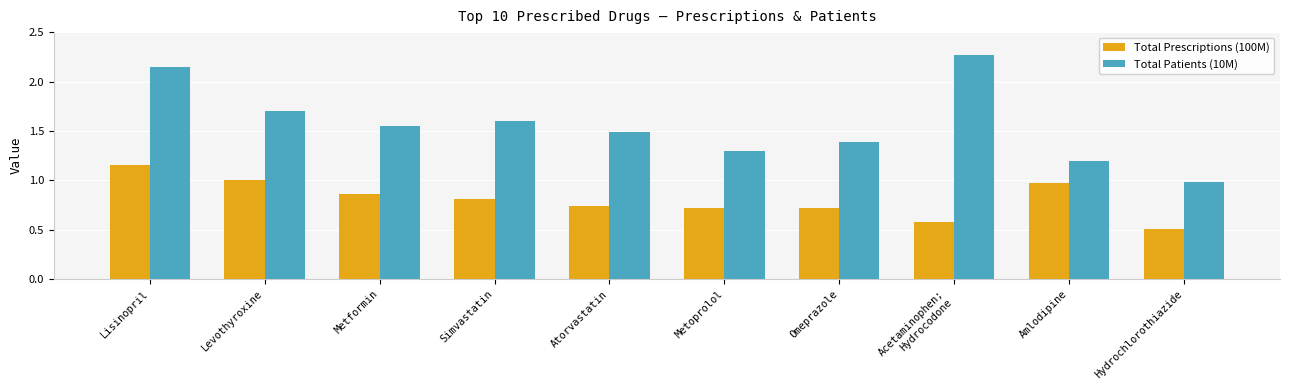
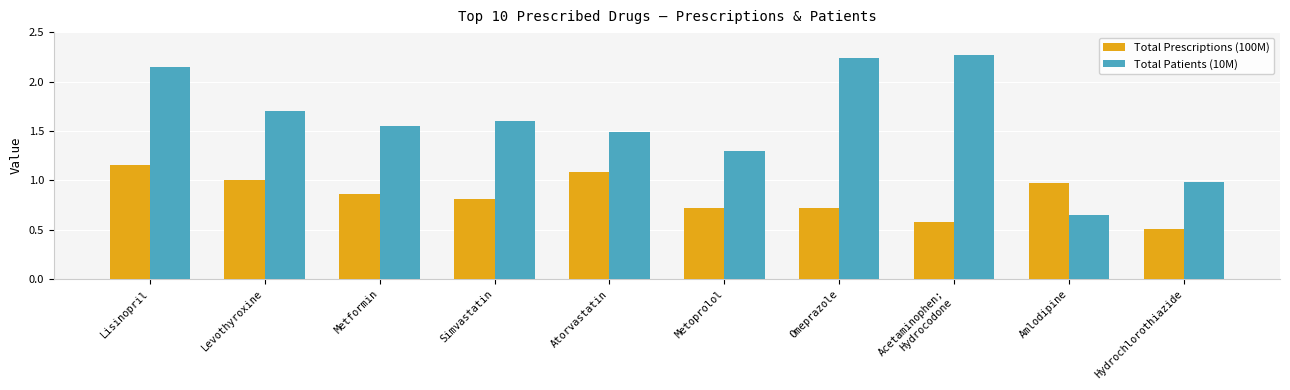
Total Prescriptions (100M), Atorvastatin: 0.7 -> 1.1
Total Patients (10M), Omeprazole: 1.4 -> 2.2
Total Patients (10M), Amlodipine: 1.2 -> 0.6
